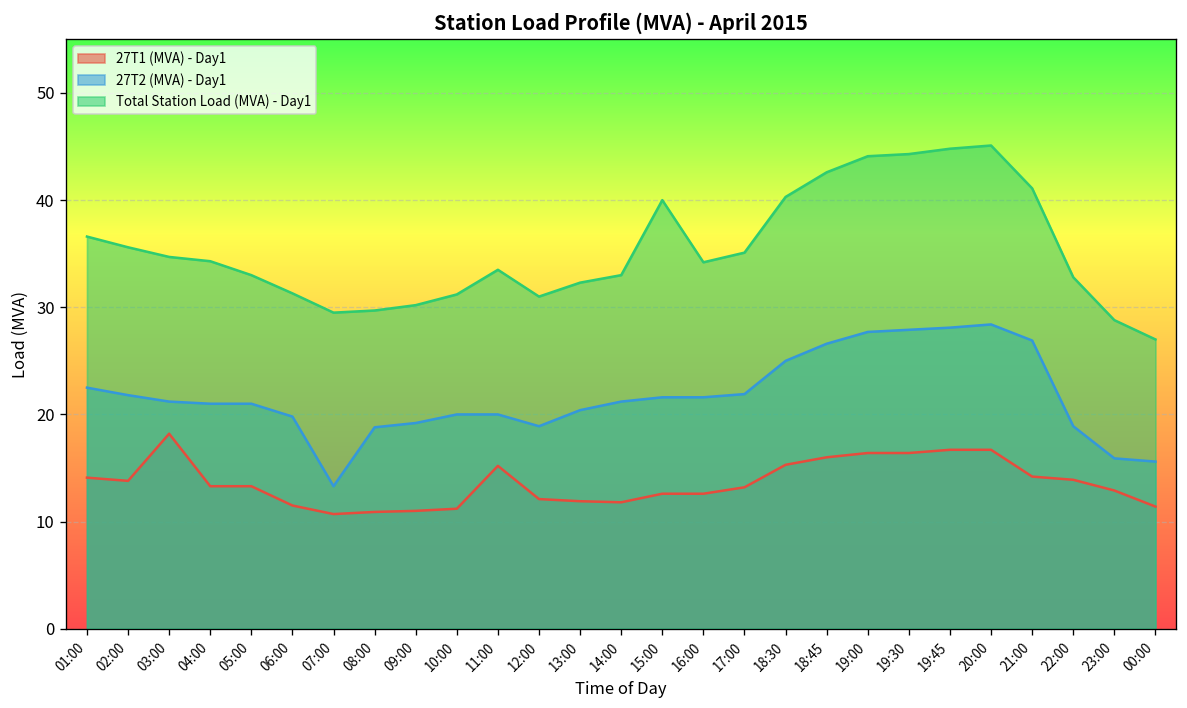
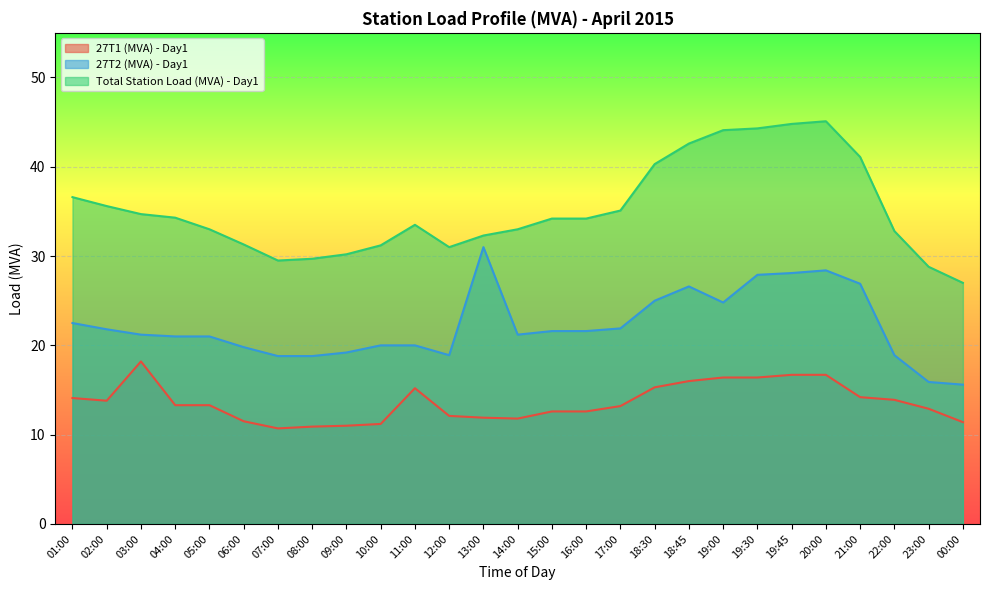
27T2 (MVA) - Day1, 07:00: 13 -> 19
27T2 (MVA) - Day1, 13:00: 20 -> 31
Total Station Load (MVA) - Day1, 15:00: 40 -> 34
27T2 (MVA) - Day1, 19:00: 28 -> 25
